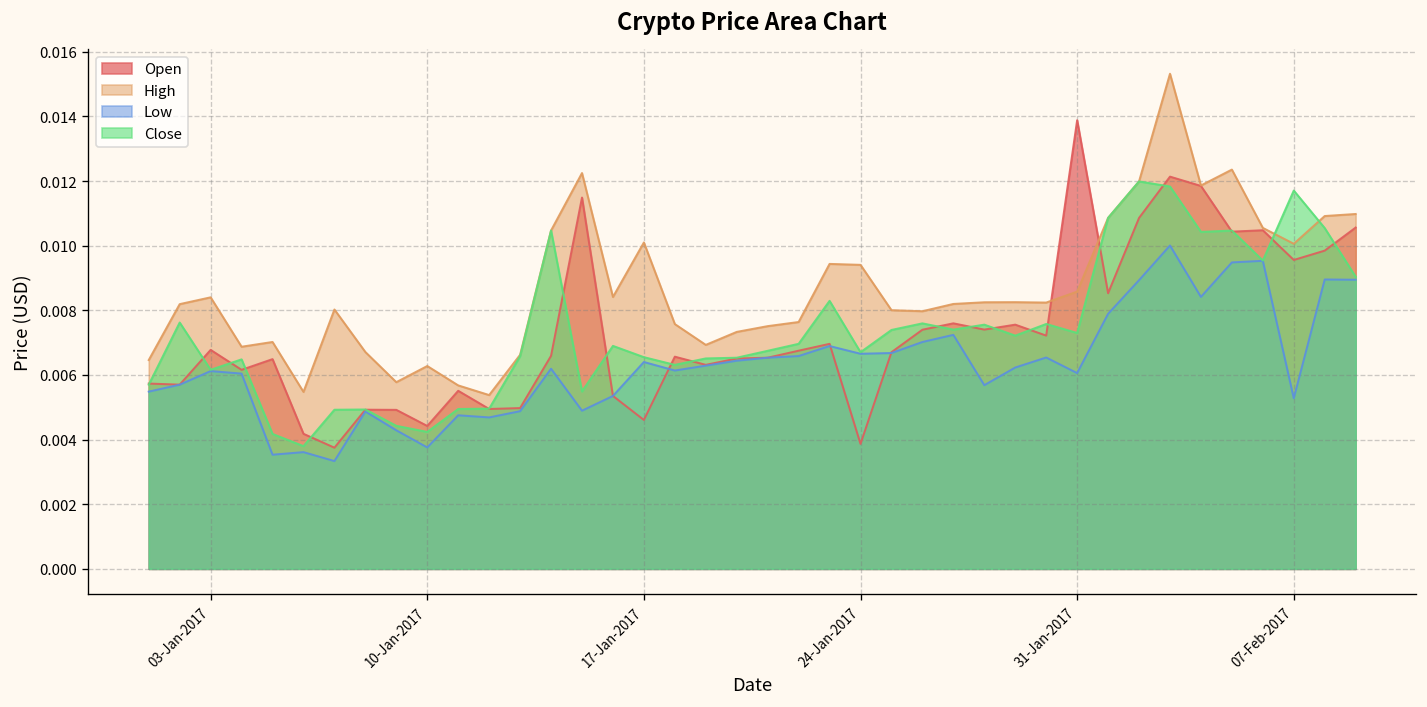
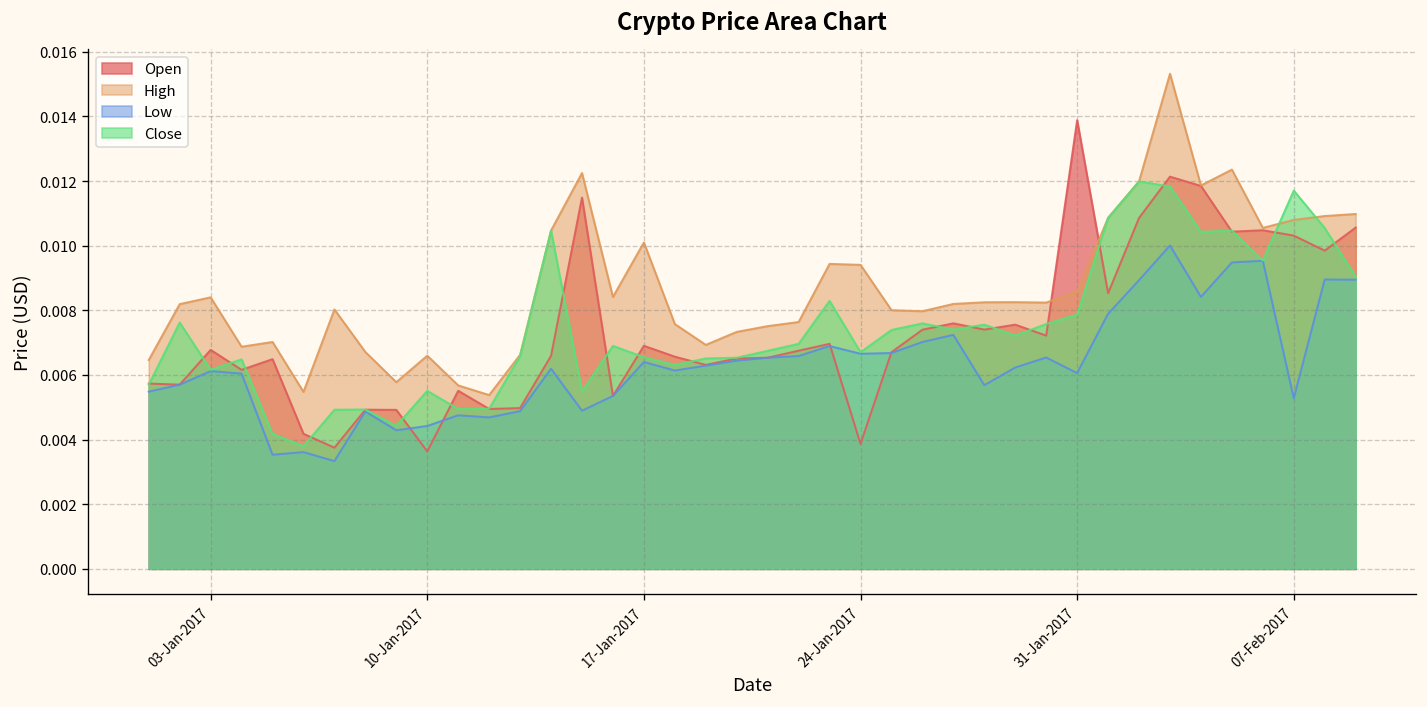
Open, 10-Jan-2017: 0.0044 -> 0.0036
High, 10-Jan-2017: 0.0063 -> 0.0066
Low, 10-Jan-2017: 0.0038 -> 0.0044
Close, 10-Jan-2017: 0.0042 -> 0.0055
Open, 17-Jan-2017: 0.0046 -> 0.0069
Close, 31-Jan-2017: 0.0073 -> 0.0079
Open, 07-Feb-2017: 0.0096 -> 0.0103
High, 07-Feb-2017: 0.0101 -> 0.0108
